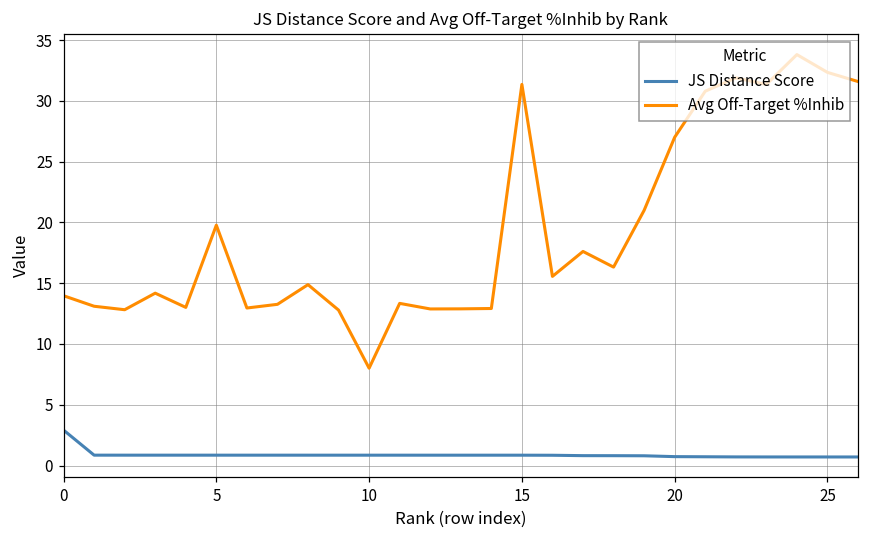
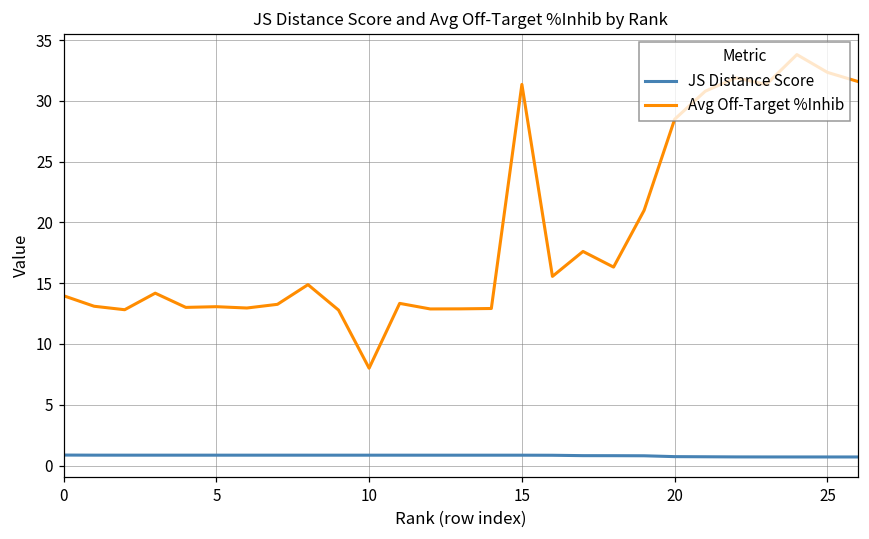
JS Distance Score, 0: 2.9 -> 0.9
Avg Off-Target %Inhib, 5: 19.8 -> 13.1
Avg Off-Target %Inhib, 20: 27.0 -> 28.5
